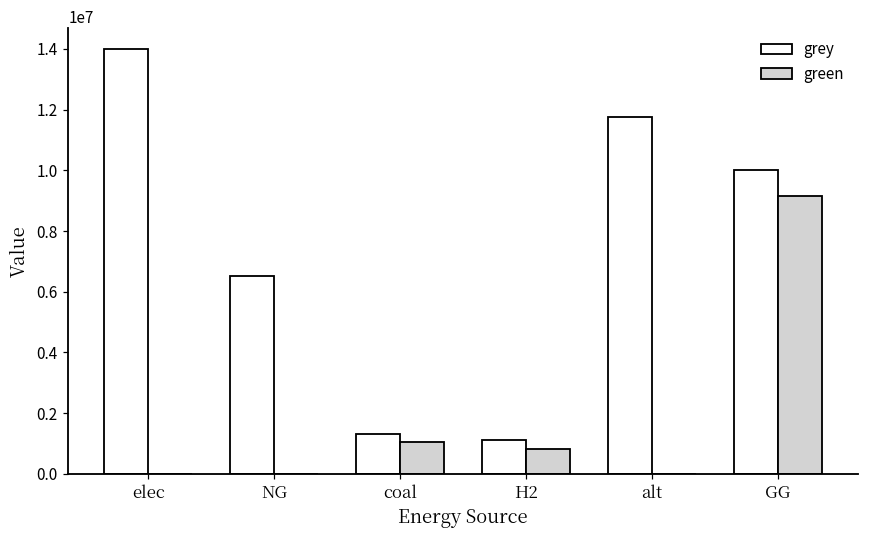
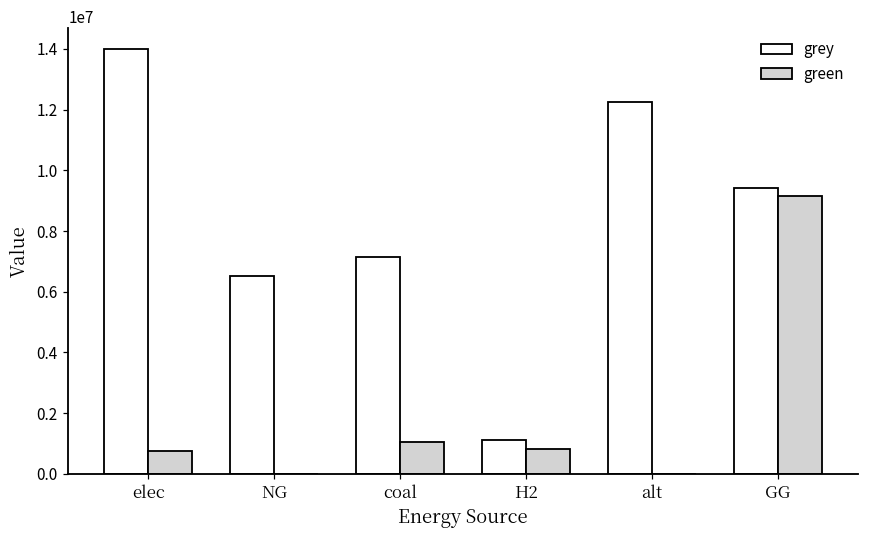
green, elec: 0 -> 800000
grey, coal: 1300000 -> 7200000
grey, alt: 11800000 -> 12300000
grey, GG: 10000000 -> 9400000
